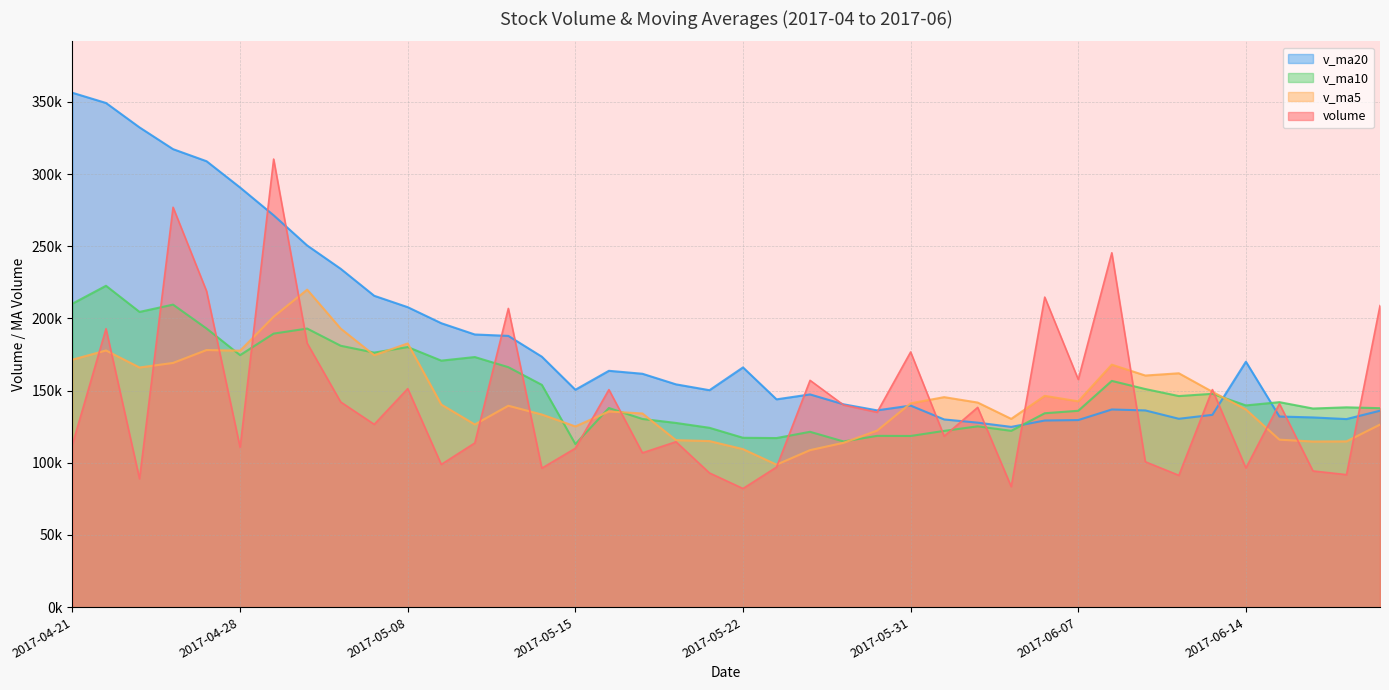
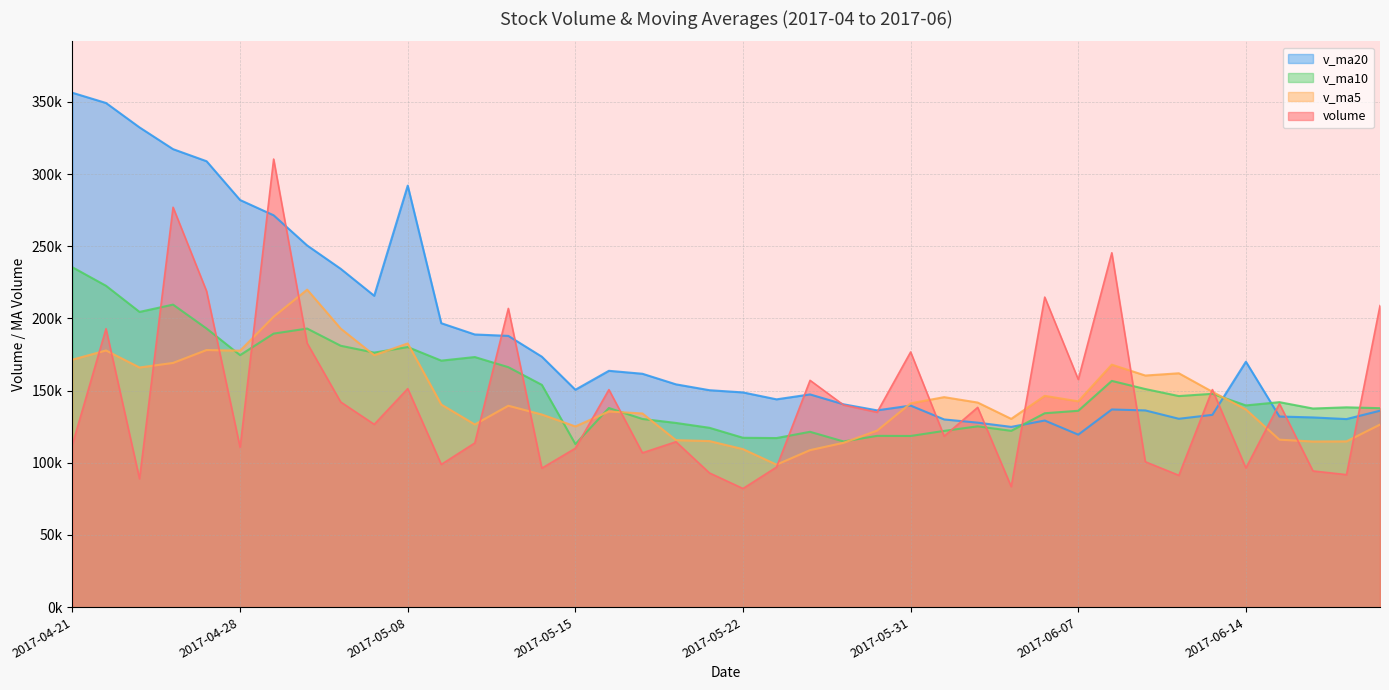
v_ma10, 2017-04-21: 210000 -> 235000
v_ma20, 2017-04-28: 291000 -> 282000
v_ma20, 2017-05-08: 208000 -> 292000
v_ma20, 2017-05-22: 166000 -> 149000
v_ma20, 2017-06-07: 130000 -> 119000
